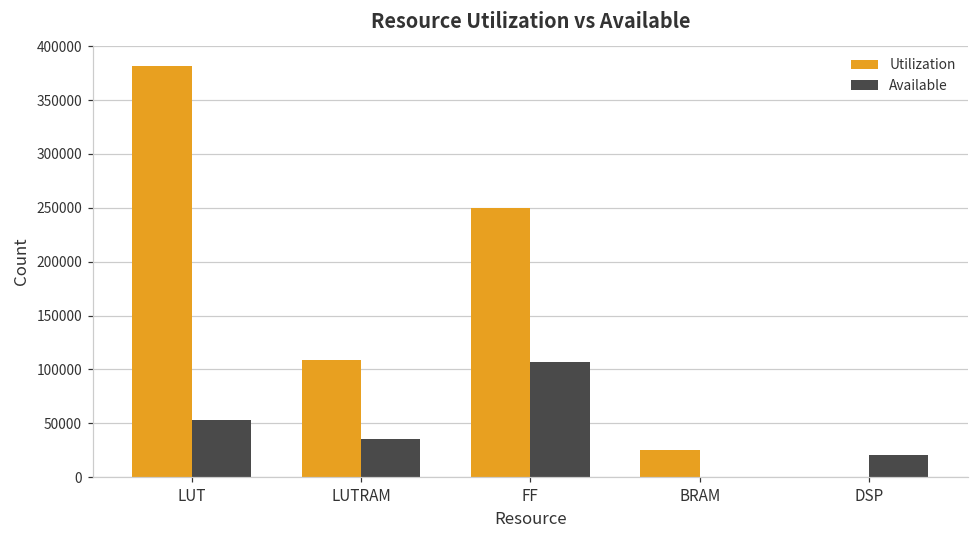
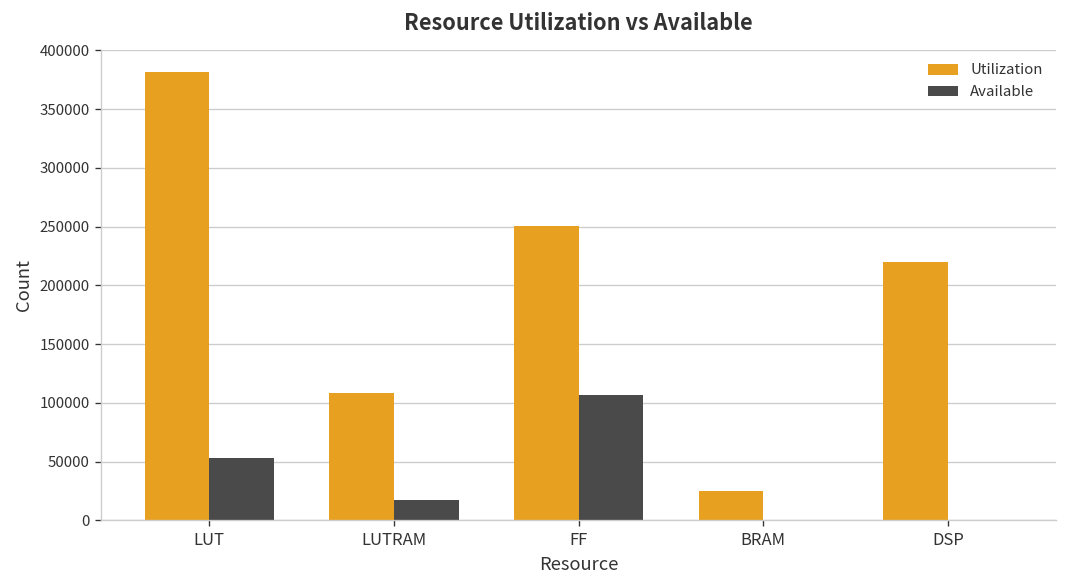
Available, LUTRAM: 40000 -> 20000
Utilization, DSP: 0 -> 220000
Available, DSP: 20000 -> 0
